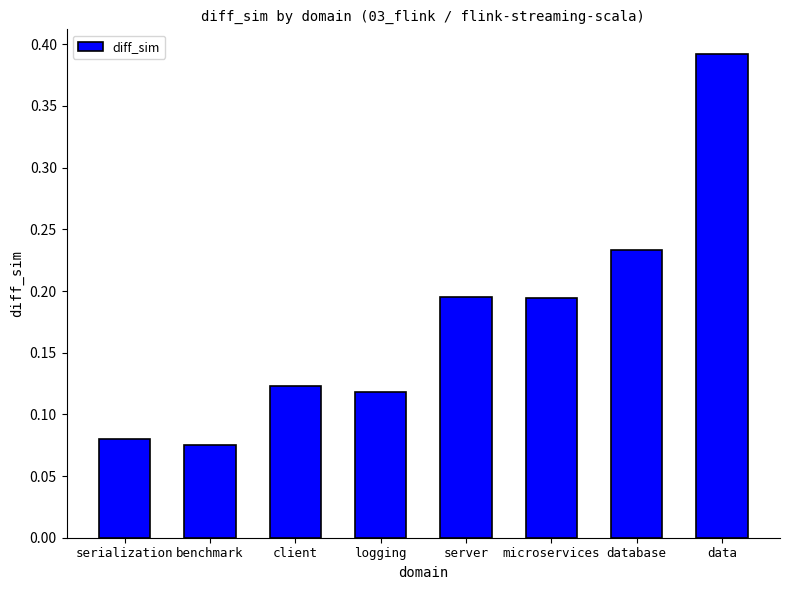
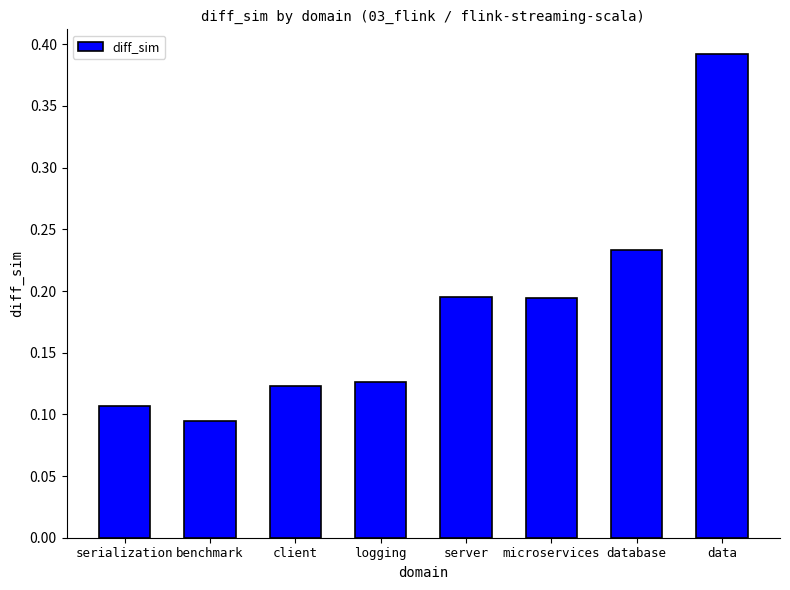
serialization: 0.080 -> 0.107
benchmark: 0.075 -> 0.095
logging: 0.118 -> 0.126
